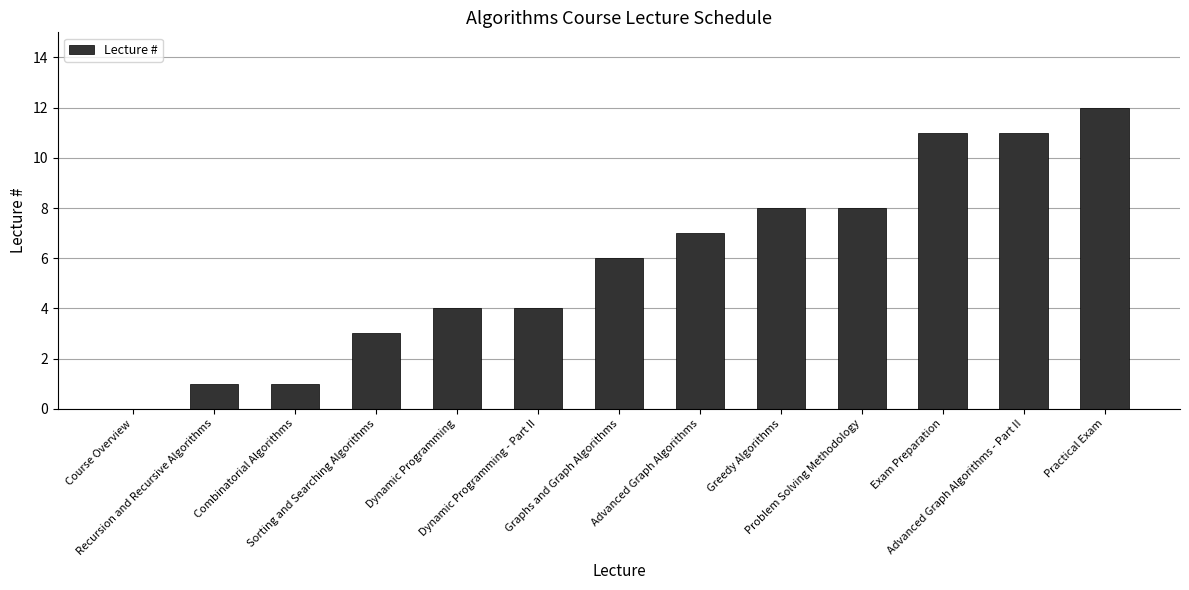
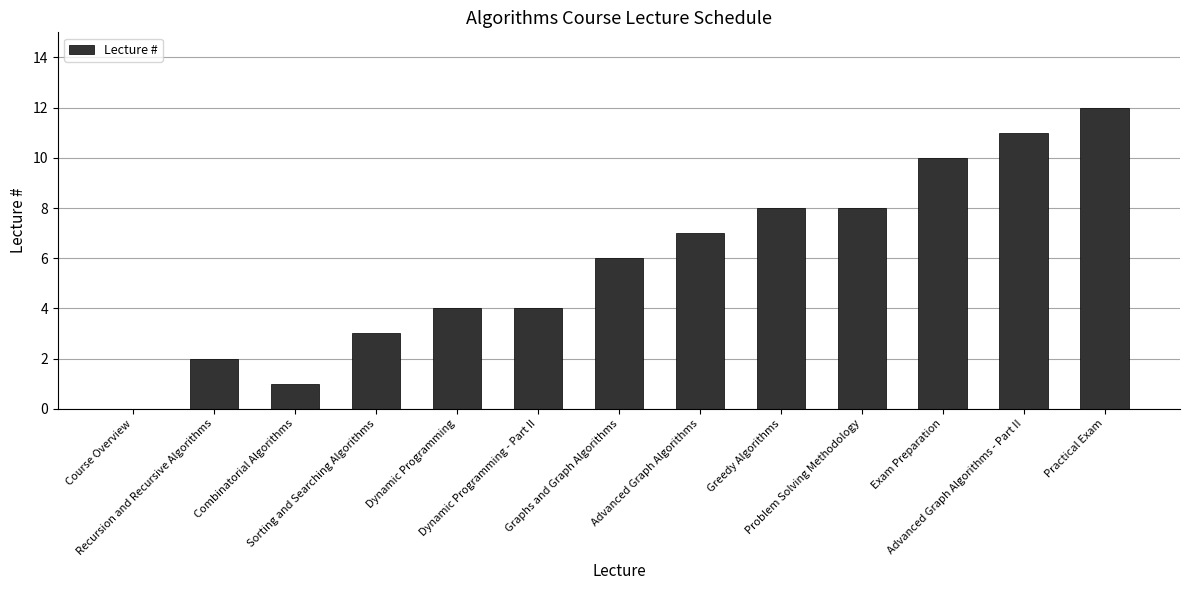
Recursion and Recursive Algorithms: 1 -> 2
Exam Preparation: 11 -> 10
